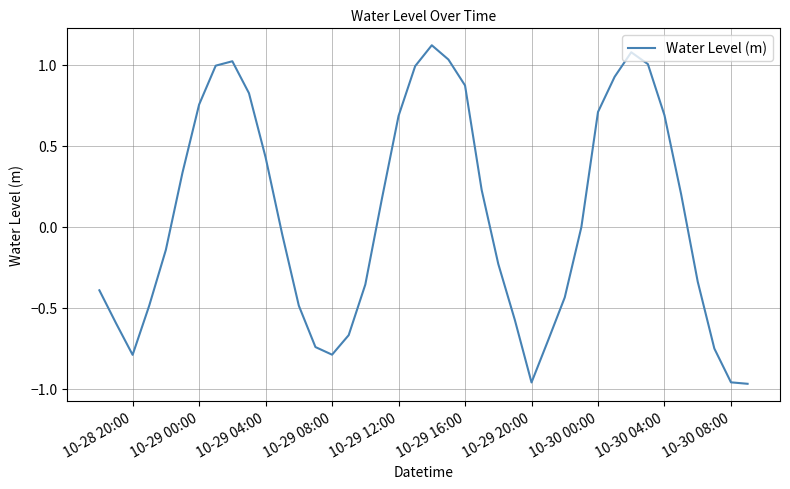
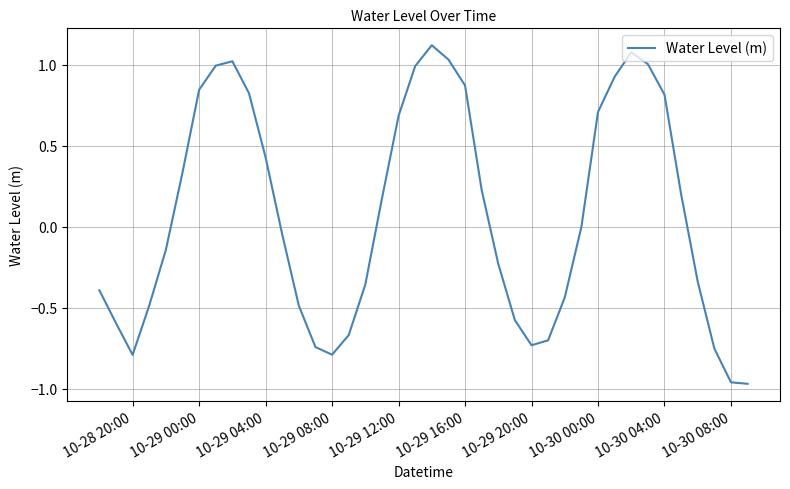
10-29 00:00: 0.75 -> 0.84
10-29 20:00: -0.96 -> -0.73
10-30 04:00: 0.69 -> 0.81
